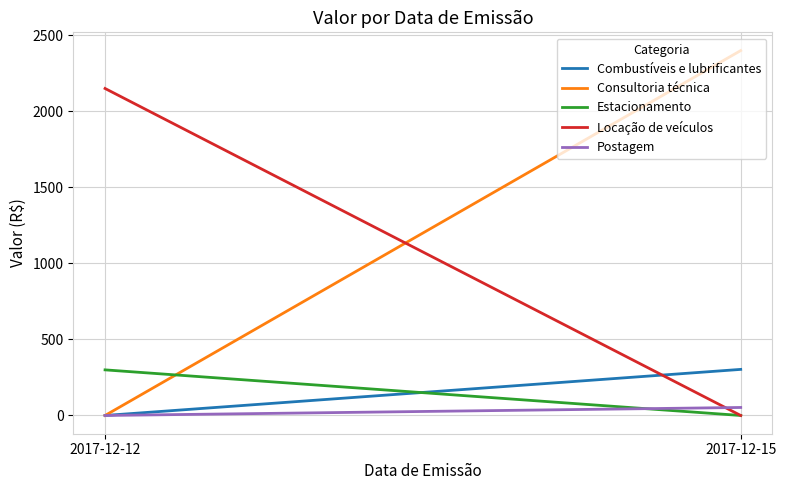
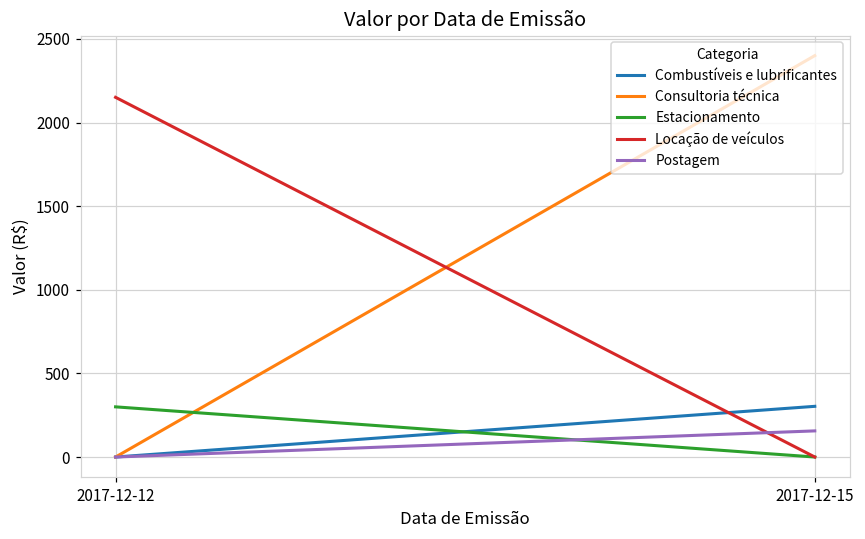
Postagem, 2017-12-15: 50 -> 160
